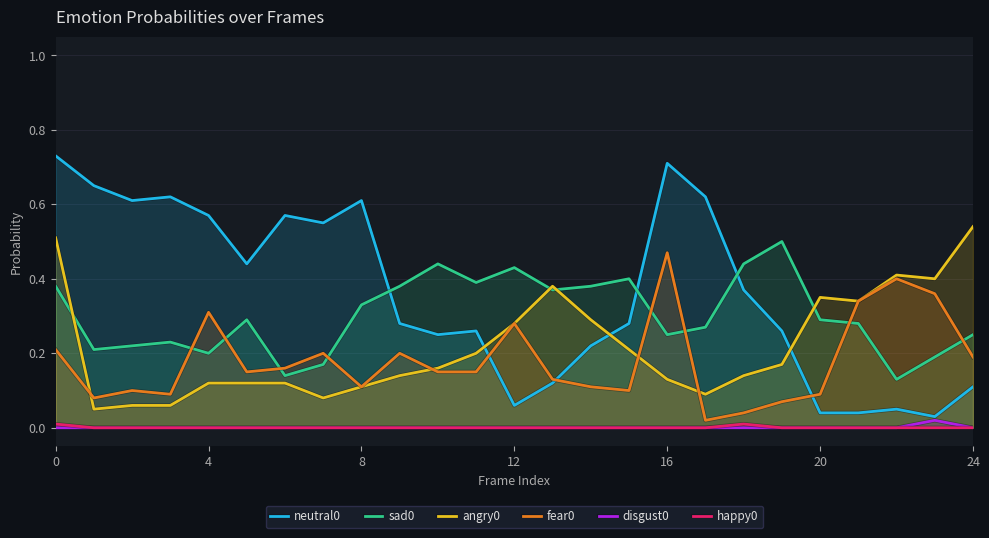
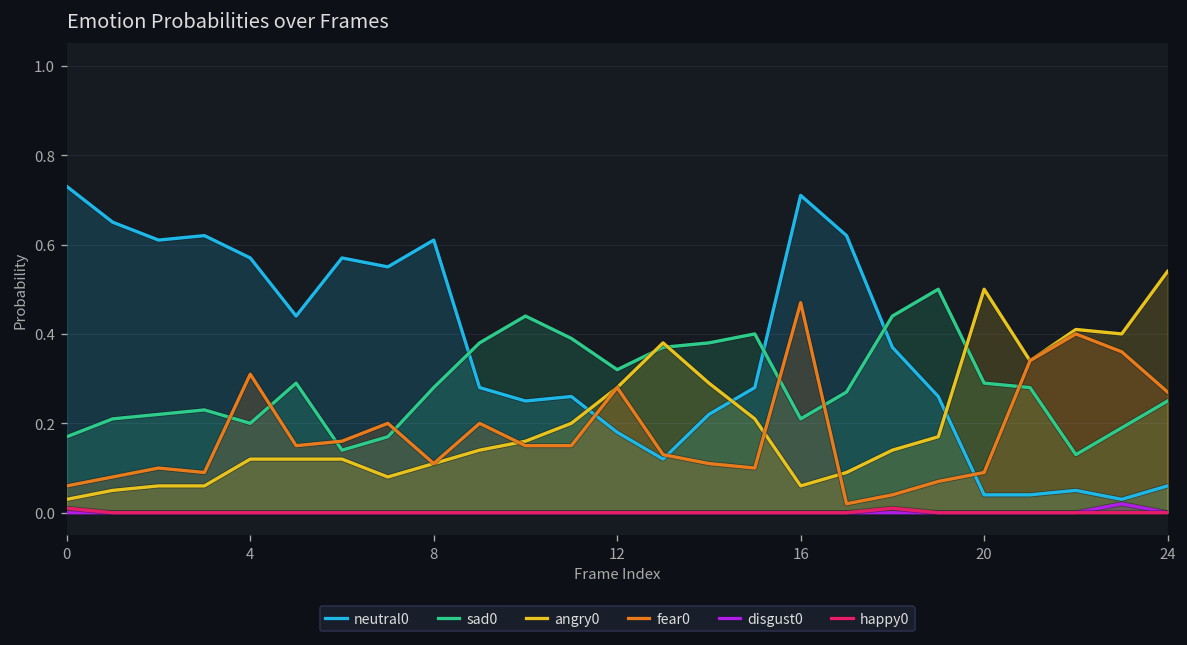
sad0, 0: 0.38 -> 0.17
angry0, 0: 0.51 -> 0.03
fear0, 0: 0.21 -> 0.06
sad0, 8: 0.33 -> 0.28
neutral0, 12: 0.06 -> 0.18
sad0, 12: 0.43 -> 0.32
sad0, 16: 0.25 -> 0.21
angry0, 16: 0.13 -> 0.06
angry0, 20: 0.35 -> 0.50
neutral0, 24: 0.11 -> 0.06
fear0, 24: 0.19 -> 0.27
